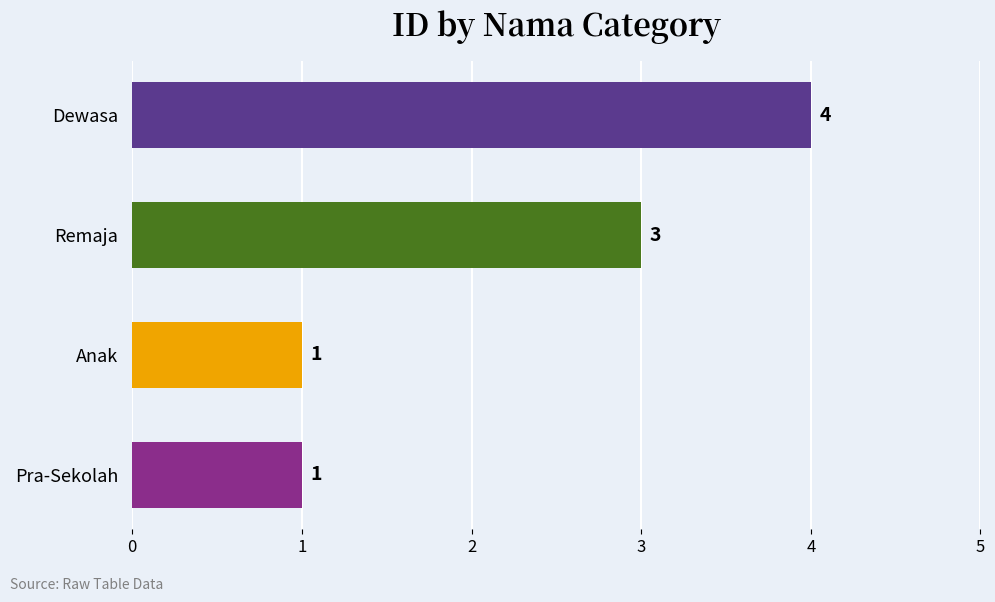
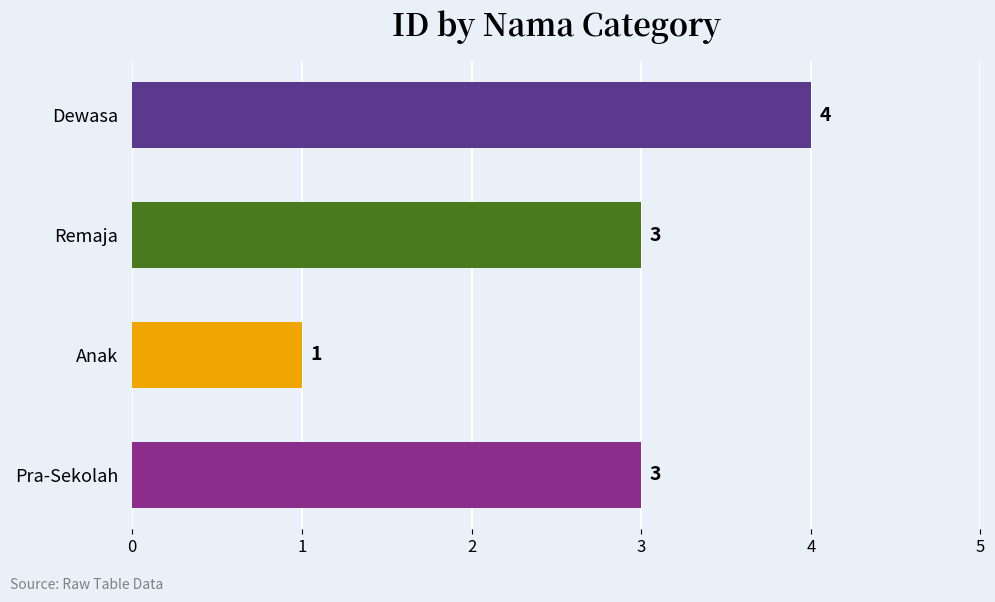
Pra-Sekolah: 1 -> 3
